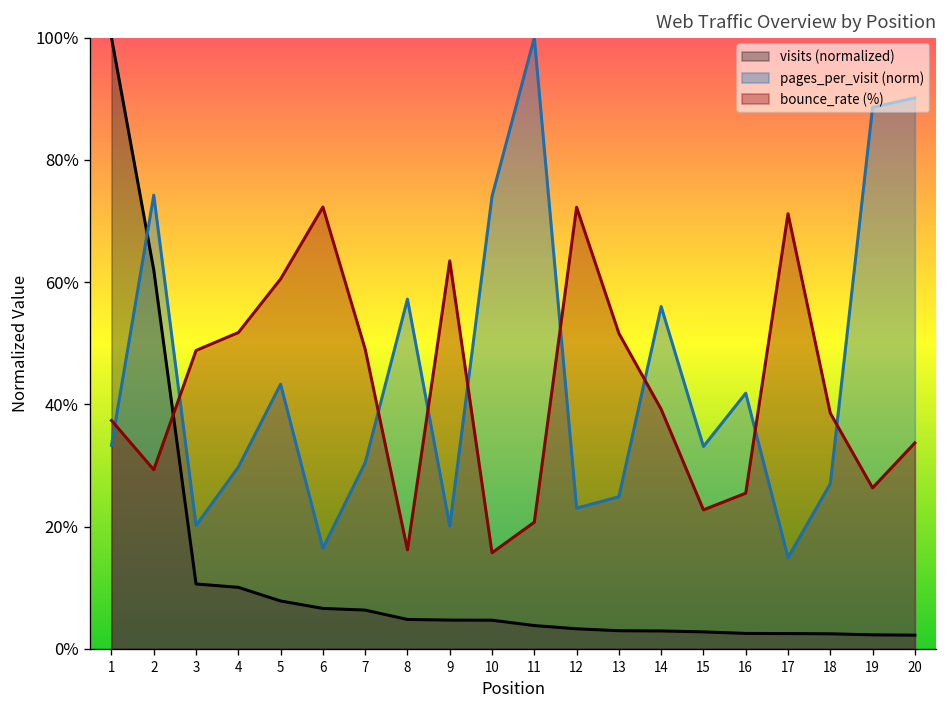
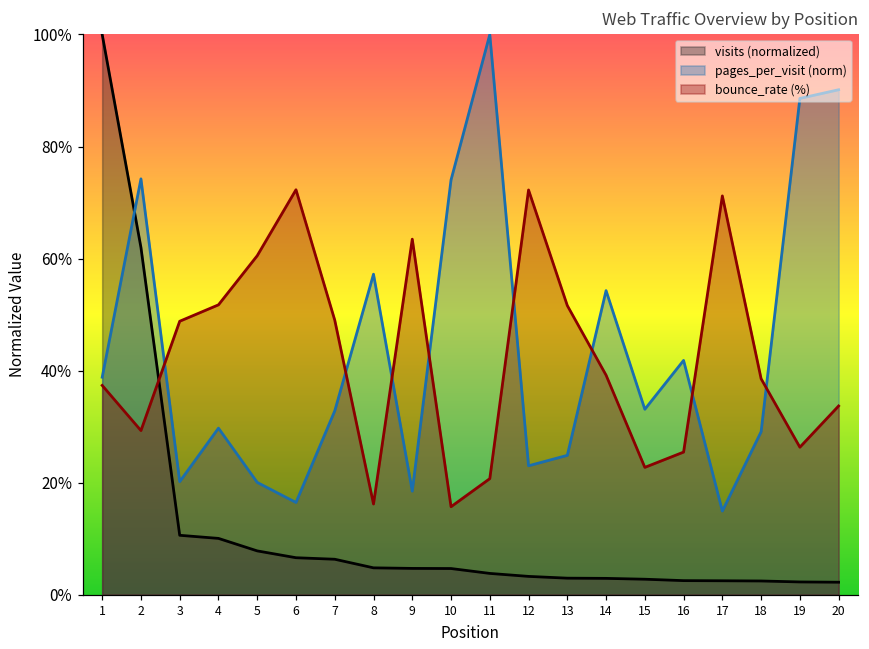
pages_per_visit (norm), 1: 33% -> 39%
pages_per_visit (norm), 5: 43% -> 20%
pages_per_visit (norm), 7: 30% -> 33%
pages_per_visit (norm), 9: 20% -> 18%
pages_per_visit (norm), 14: 56% -> 54%
pages_per_visit (norm), 18: 27% -> 29%
